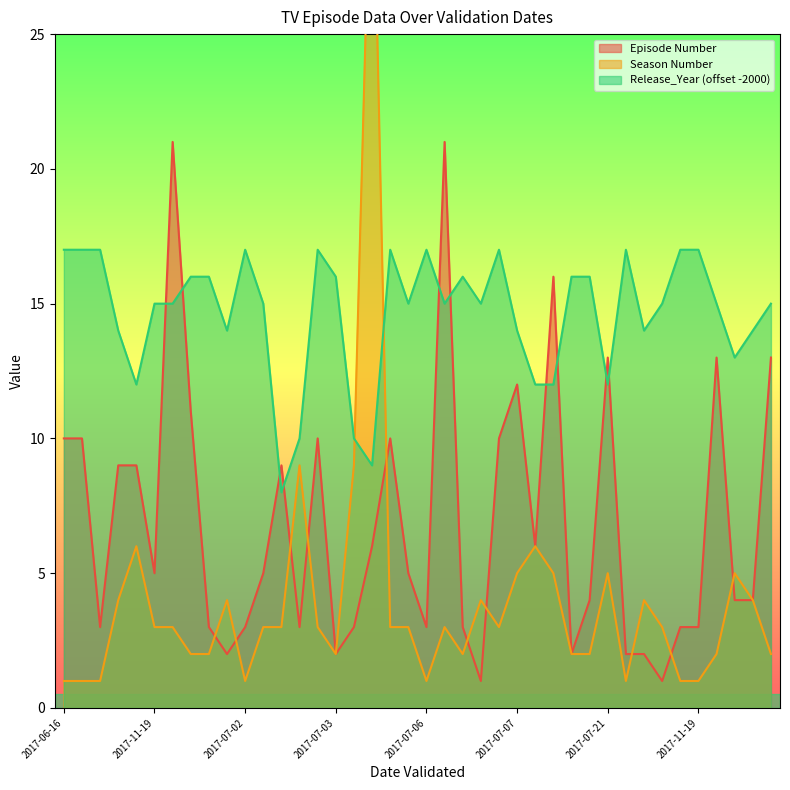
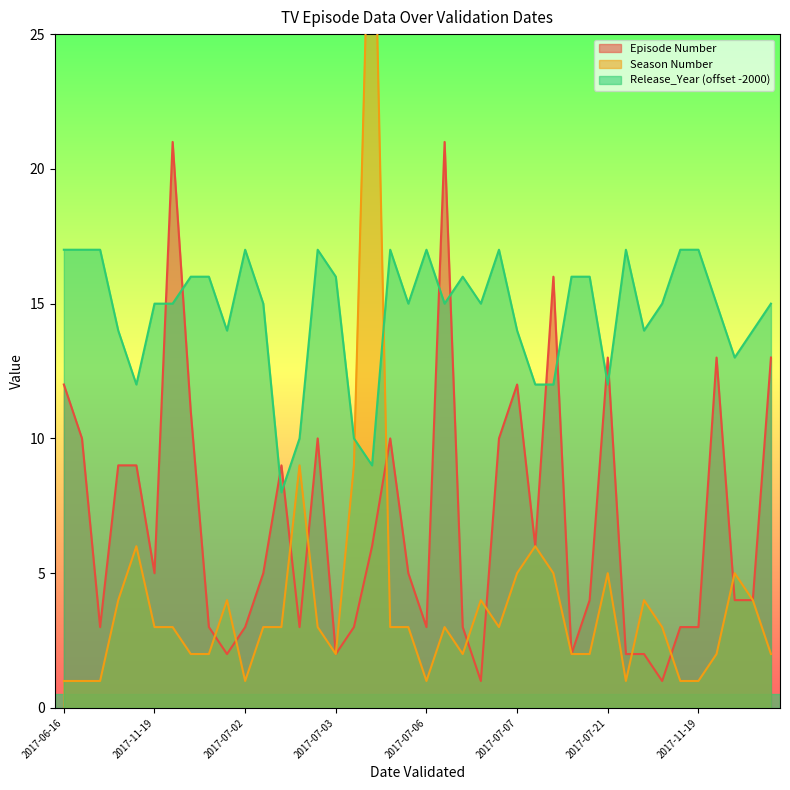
Episode Number, 2017-06-16: 10 -> 12
